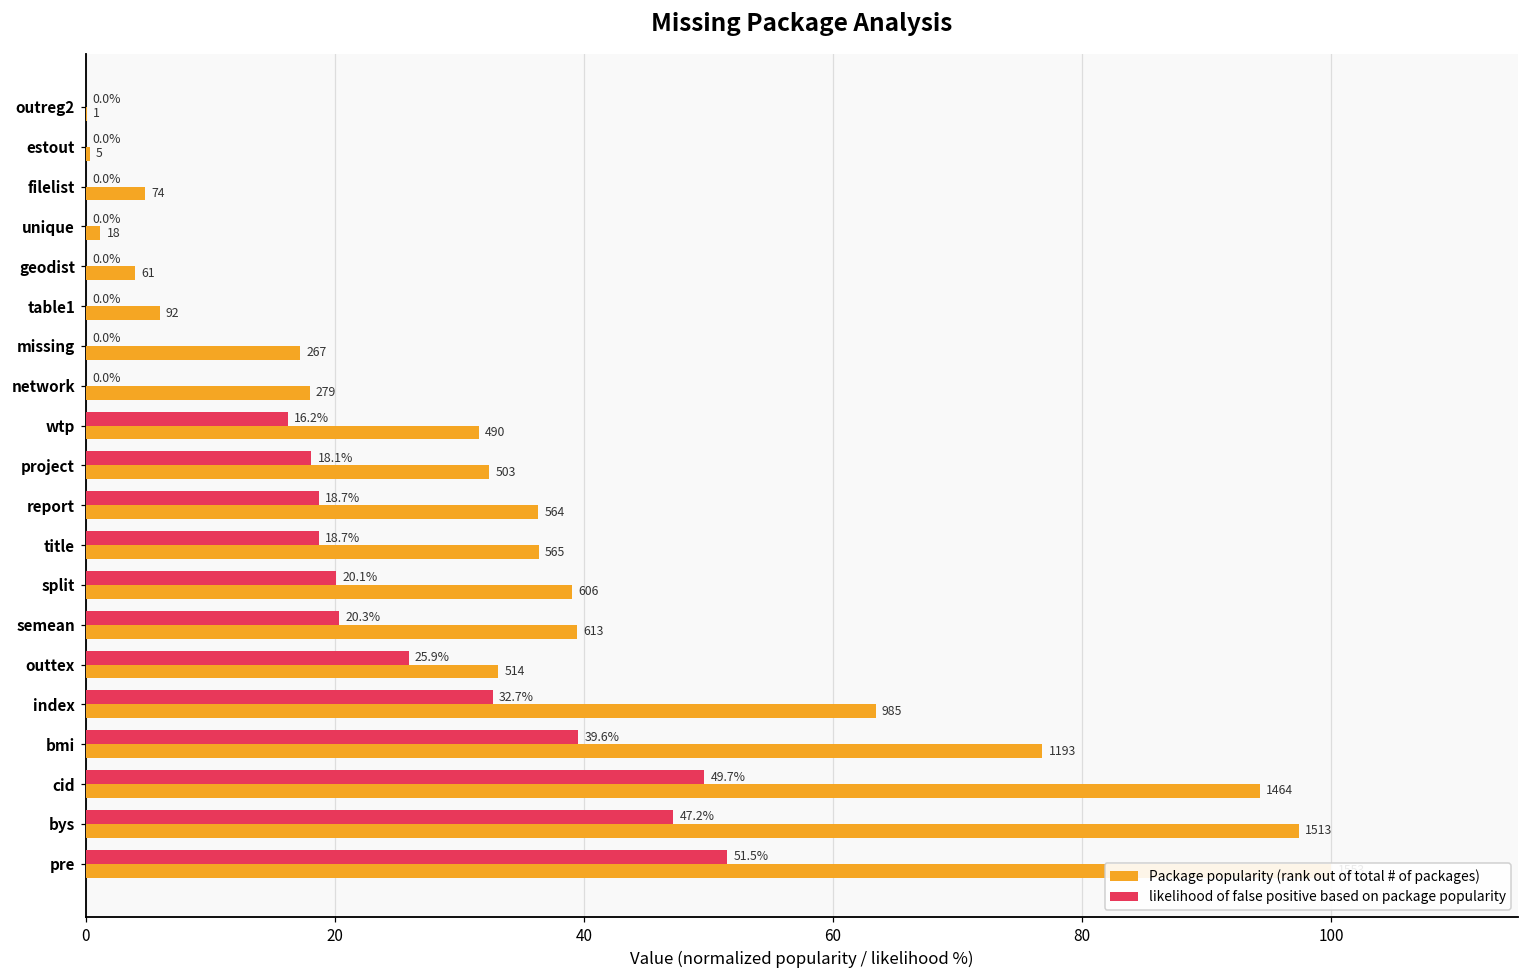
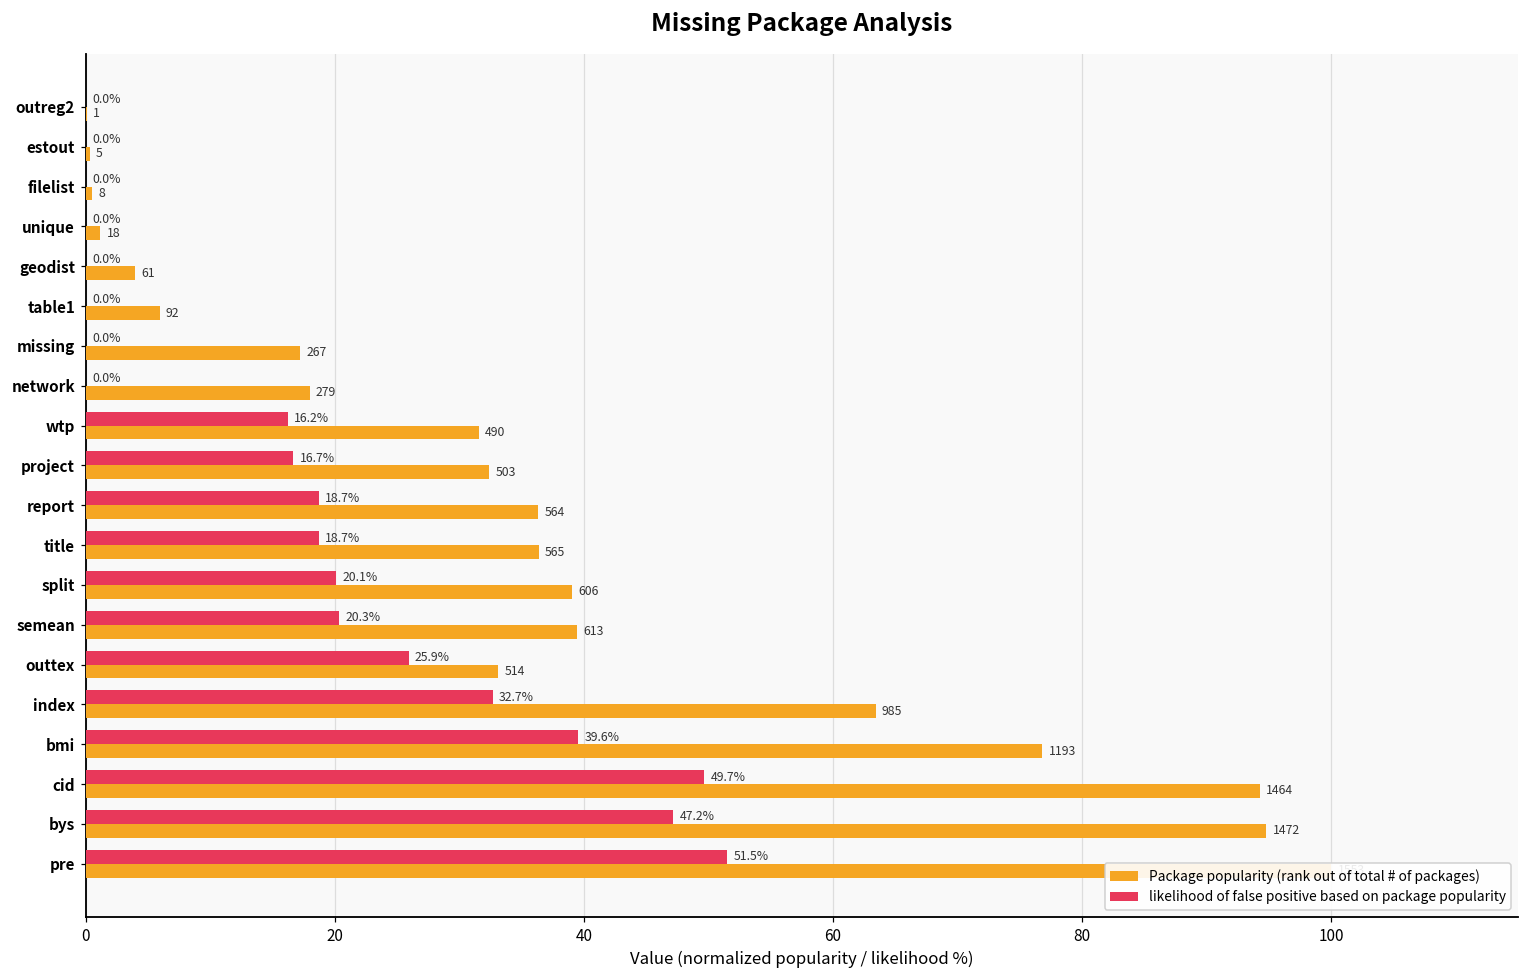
Package popularity (rank out of total # of packages), filelist: 74 -> 8
likelihood of false positive based on package popularity, project: 18.1% -> 16.7%
Package popularity (rank out of total # of packages), bys: 1513 -> 1472
